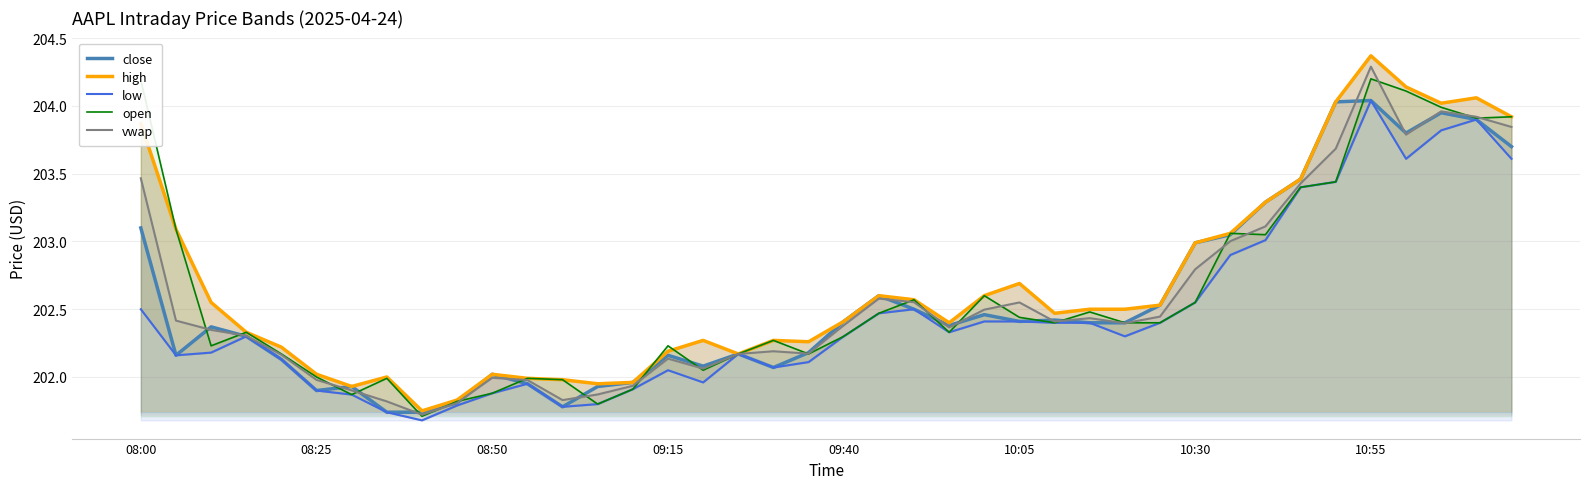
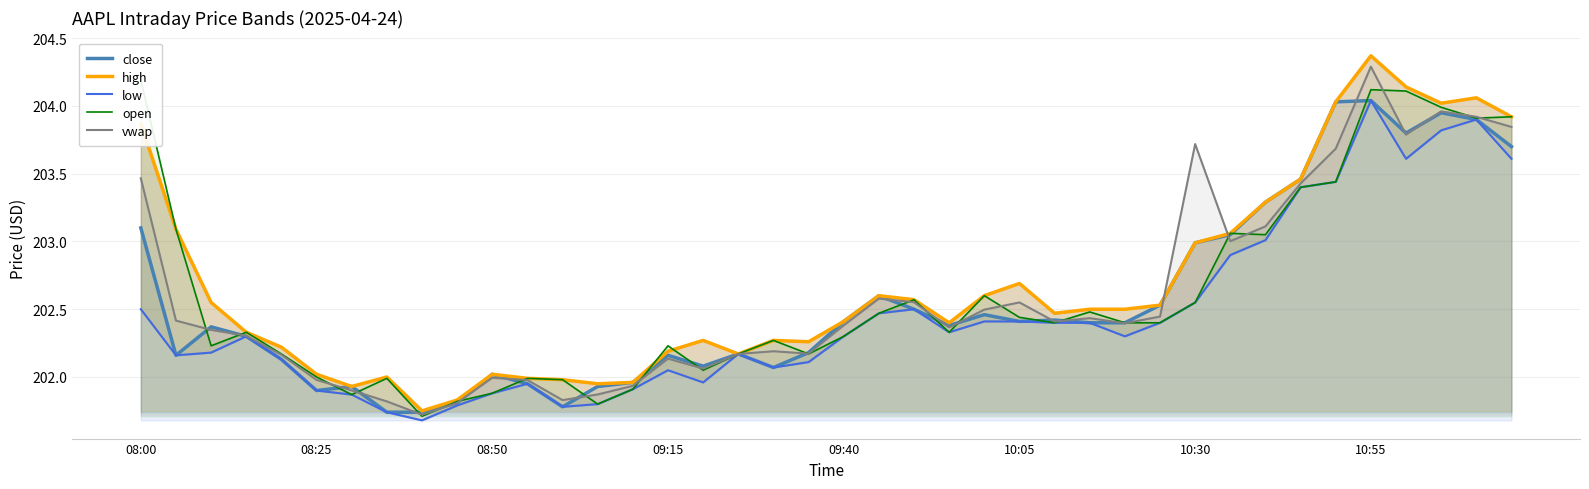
vwap, 10:30: 202.79 -> 203.72
open, 10:55: 204.20 -> 204.12
